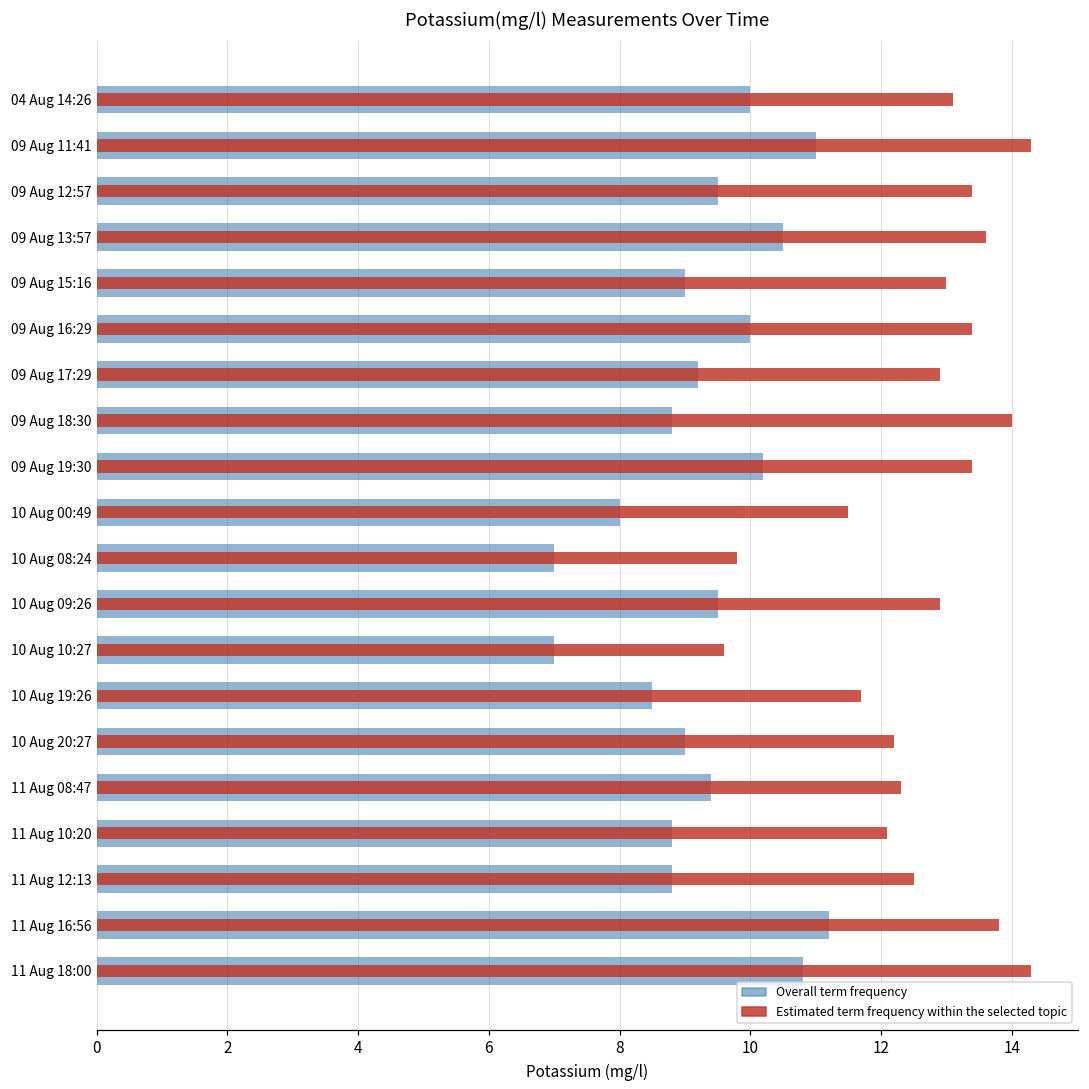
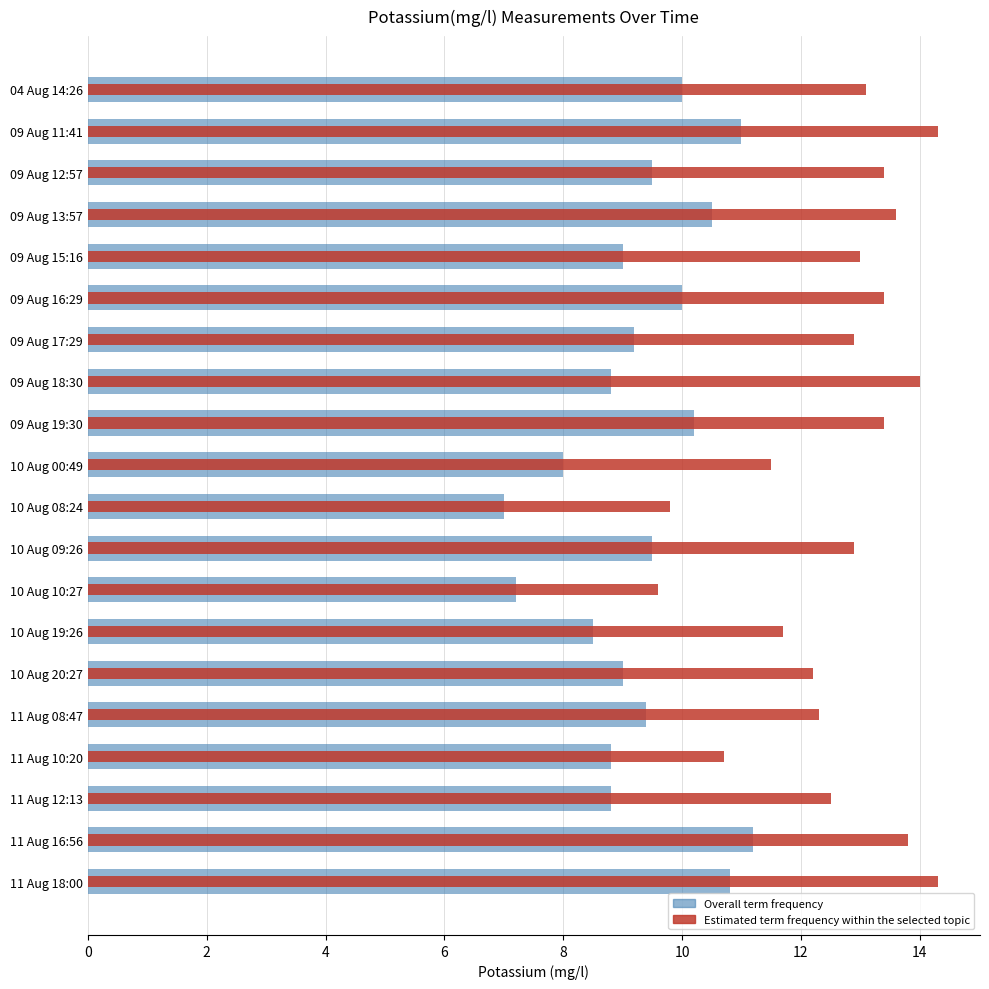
Overall term frequency, 10 Aug 10:27: 7.0 -> 7.2
Estimated term frequency within the selected topic, 11 Aug 10:20: 12.1 -> 10.7
